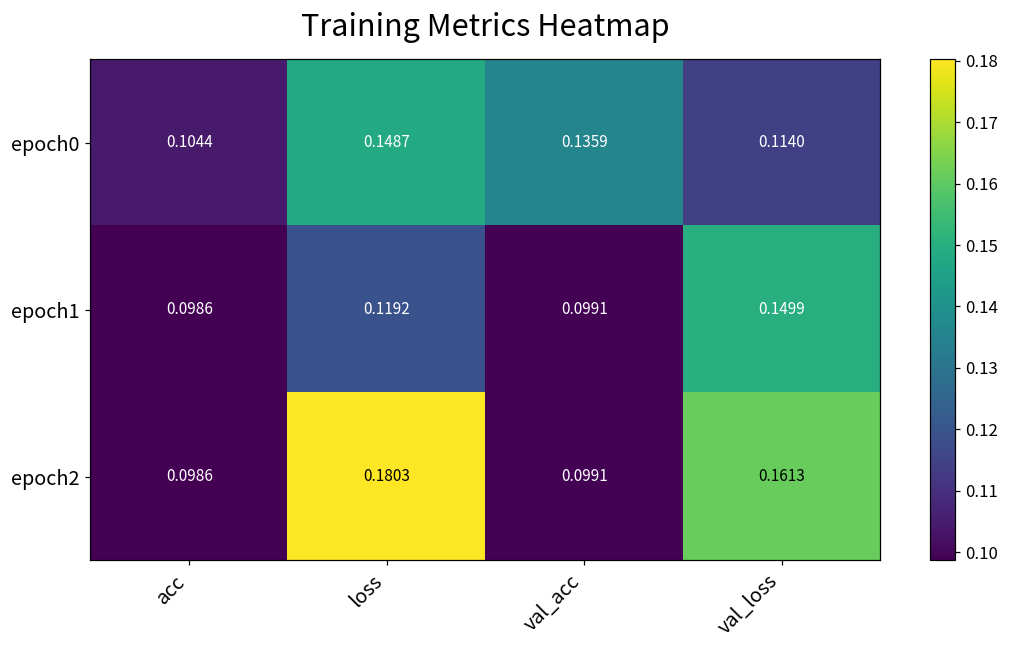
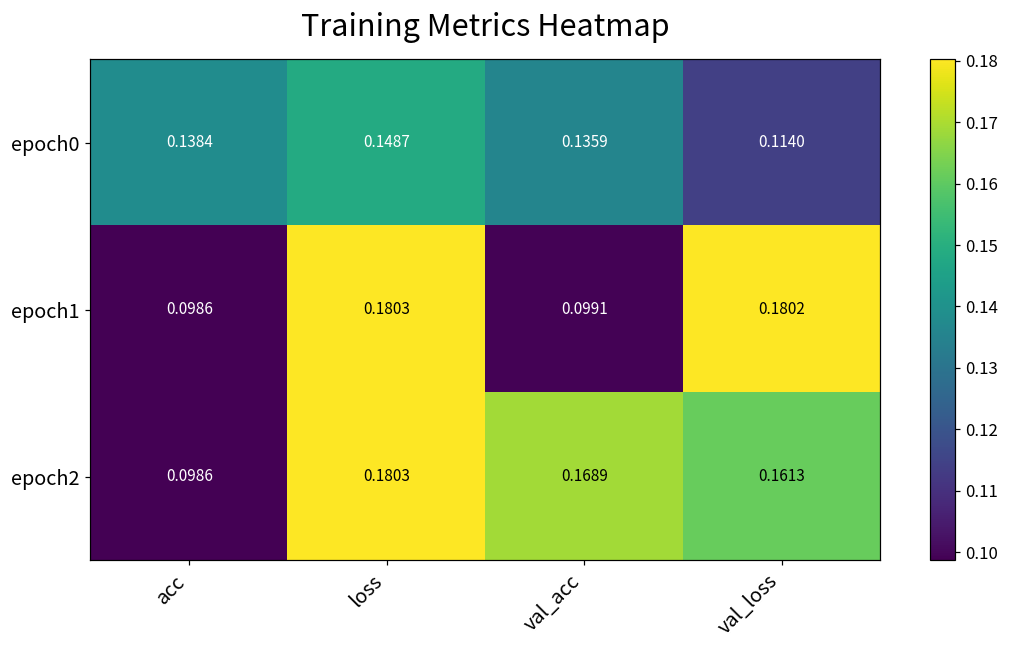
epoch0, acc: 0.1044 -> 0.1384
epoch1, loss: 0.1192 -> 0.1803
epoch1, val_loss: 0.1499 -> 0.1802
epoch2, val_acc: 0.0991 -> 0.1689
